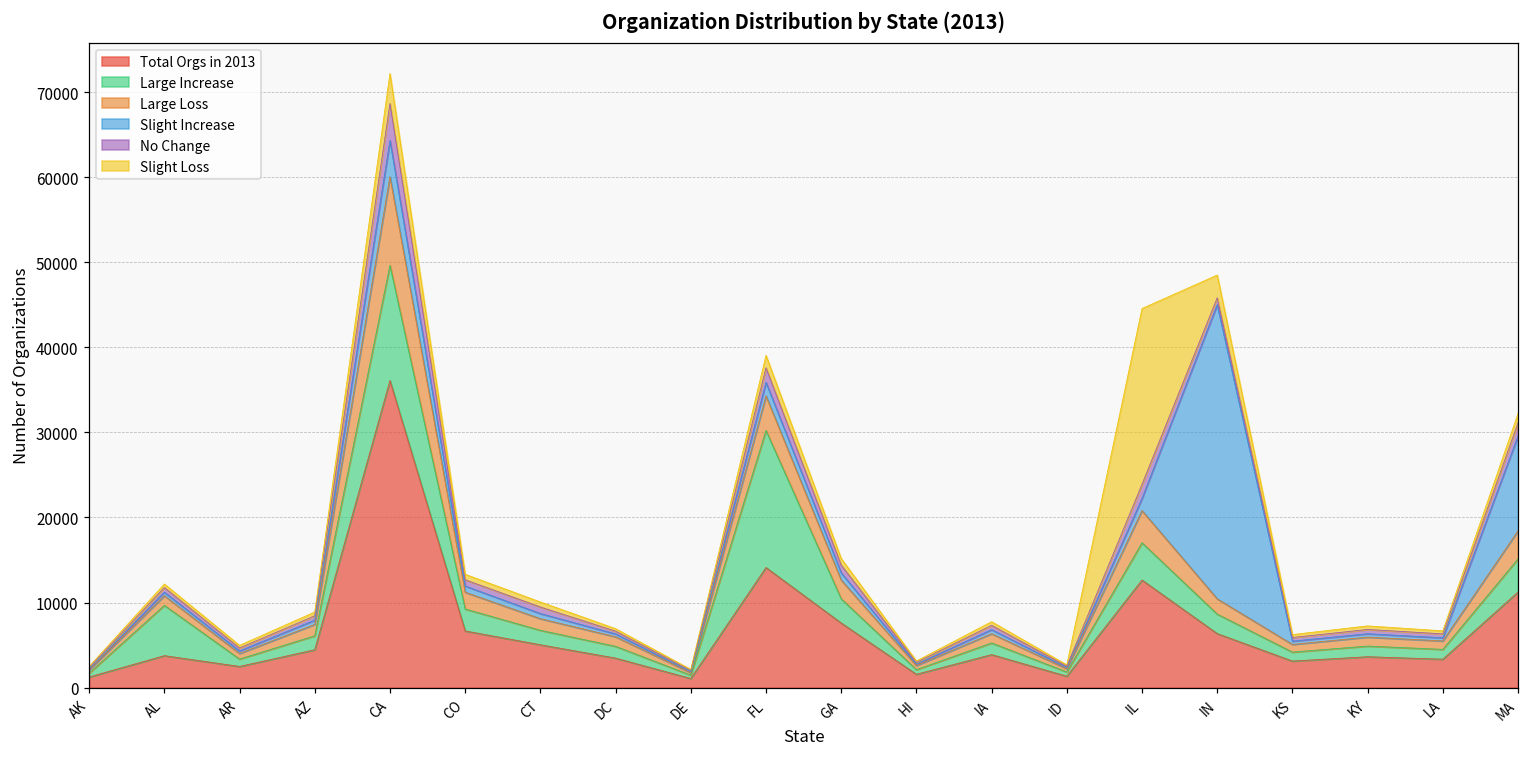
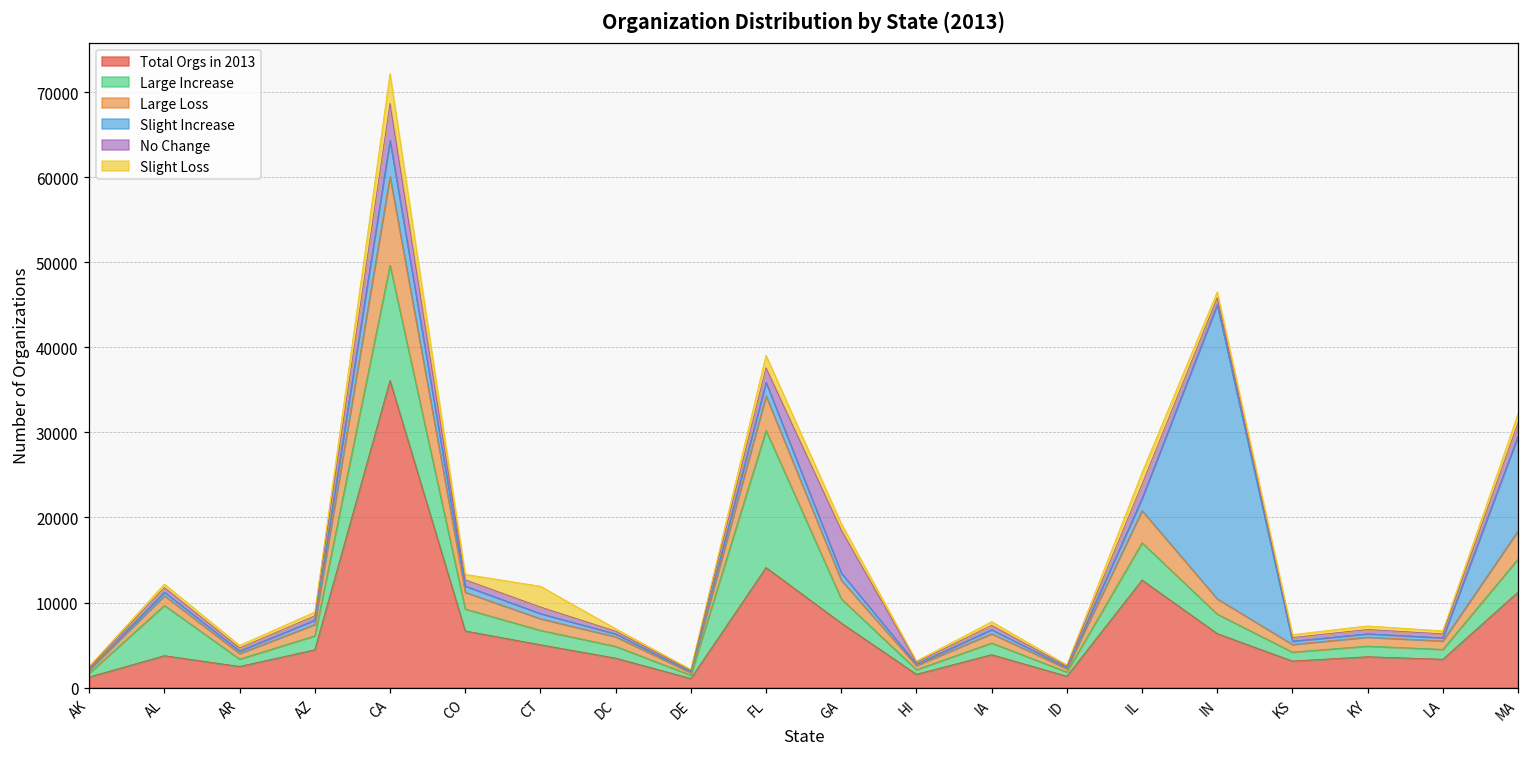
Slight Loss, CT: 1000 -> 2000
No Change, GA: 1000 -> 5000
Slight Loss, IL: 21000 -> 1000
Slight Loss, IN: 3000 -> 1000
